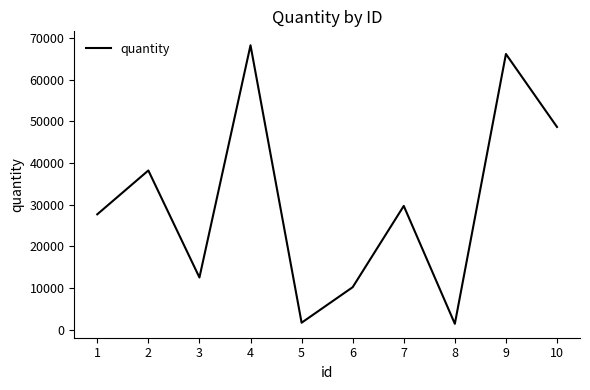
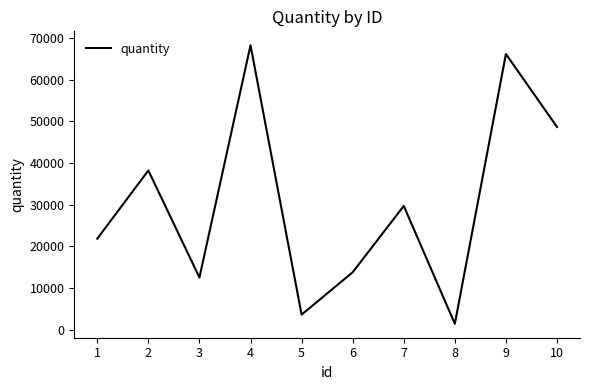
1: 28000 -> 22000
5: 2000 -> 4000
6: 10000 -> 14000
